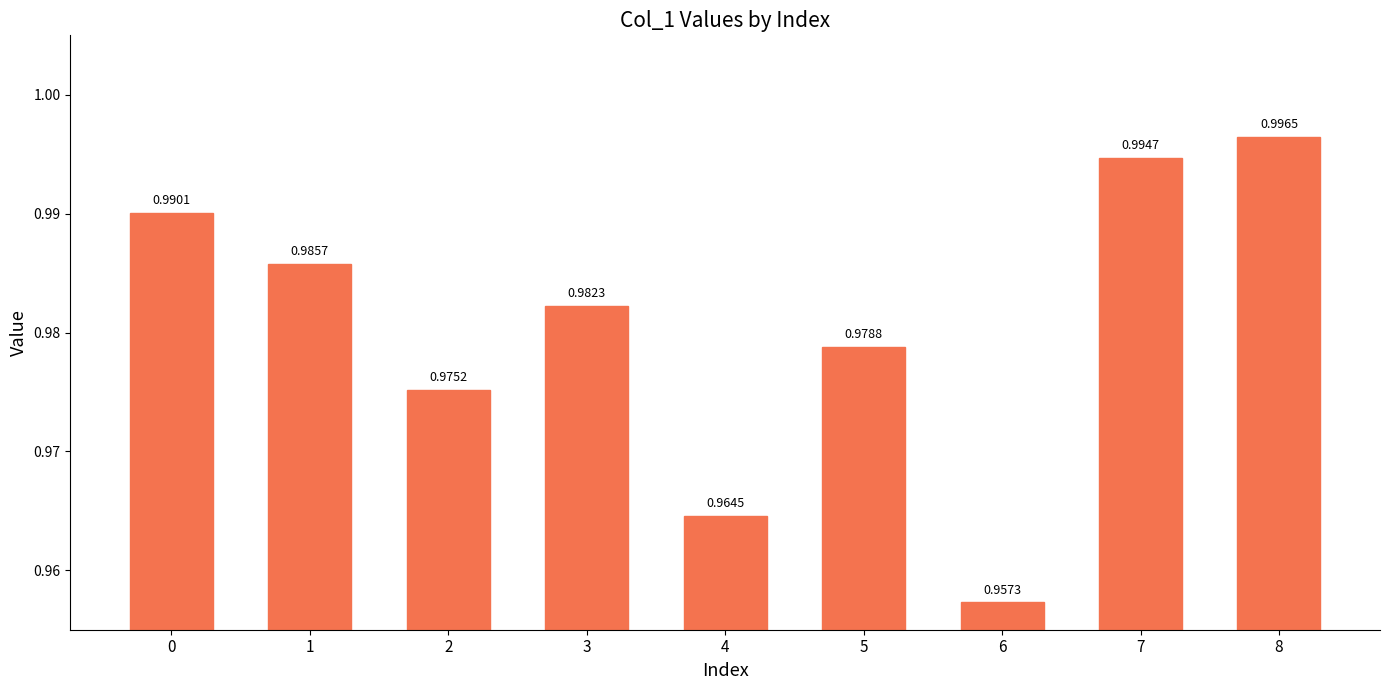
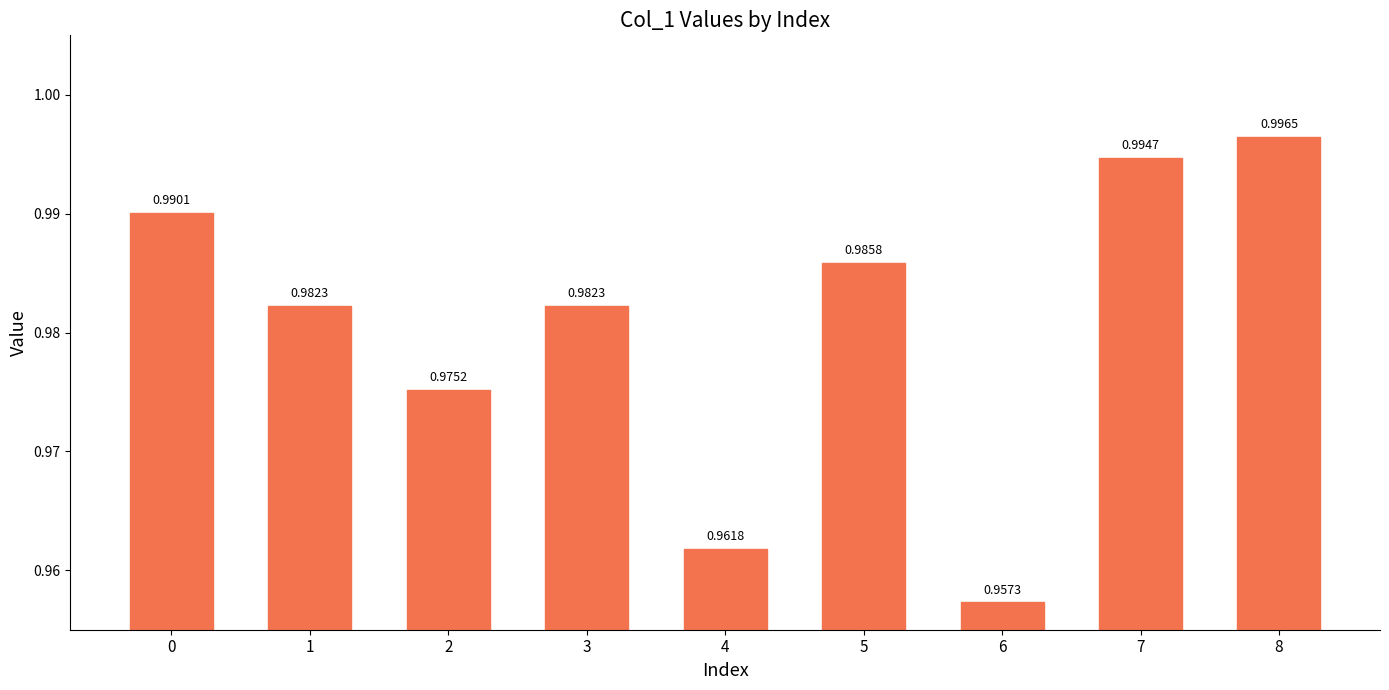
1: 0.9857 -> 0.9823
4: 0.9645 -> 0.9618
5: 0.9788 -> 0.9858
